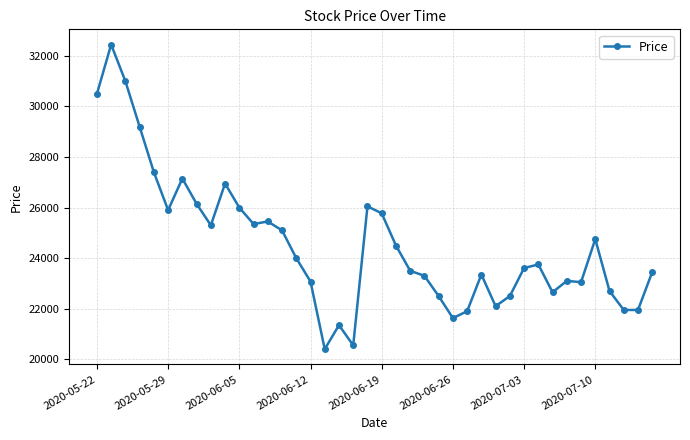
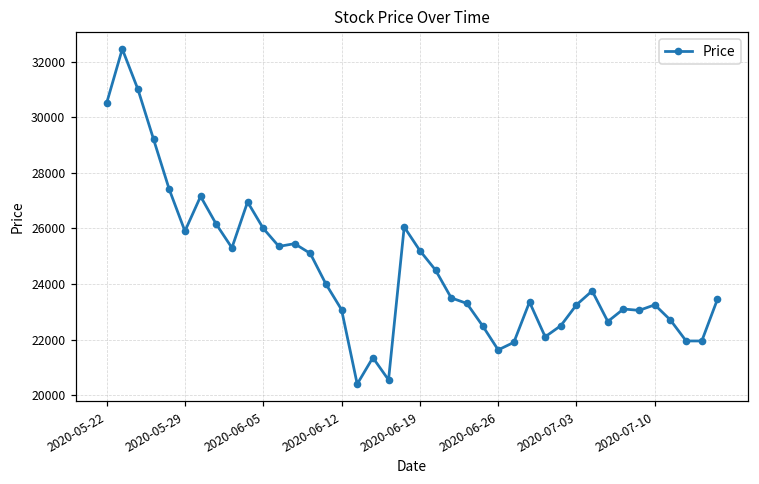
2020-06-19: 25800 -> 25200
2020-07-03: 23600 -> 23300
2020-07-10: 24800 -> 23300
